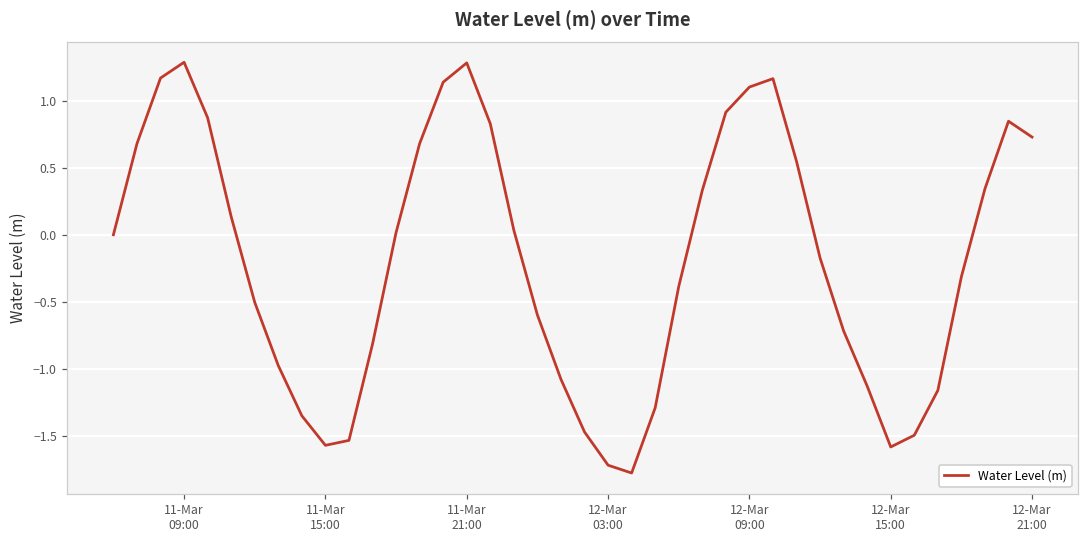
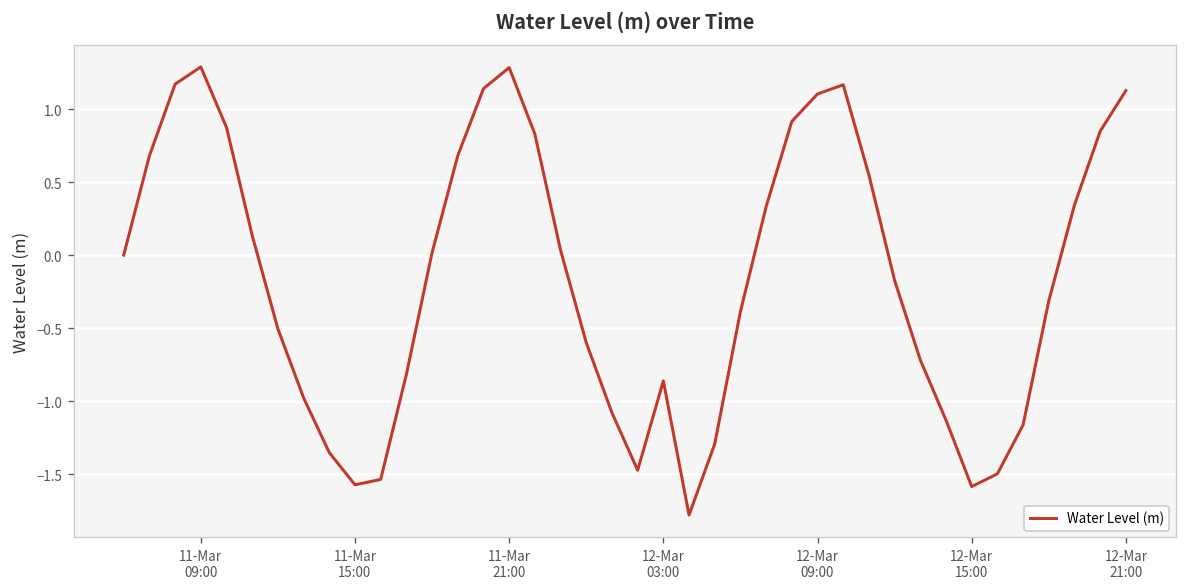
12-Mar 03:00: -1.72 -> -0.86
12-Mar 21:00: 0.73 -> 1.13
